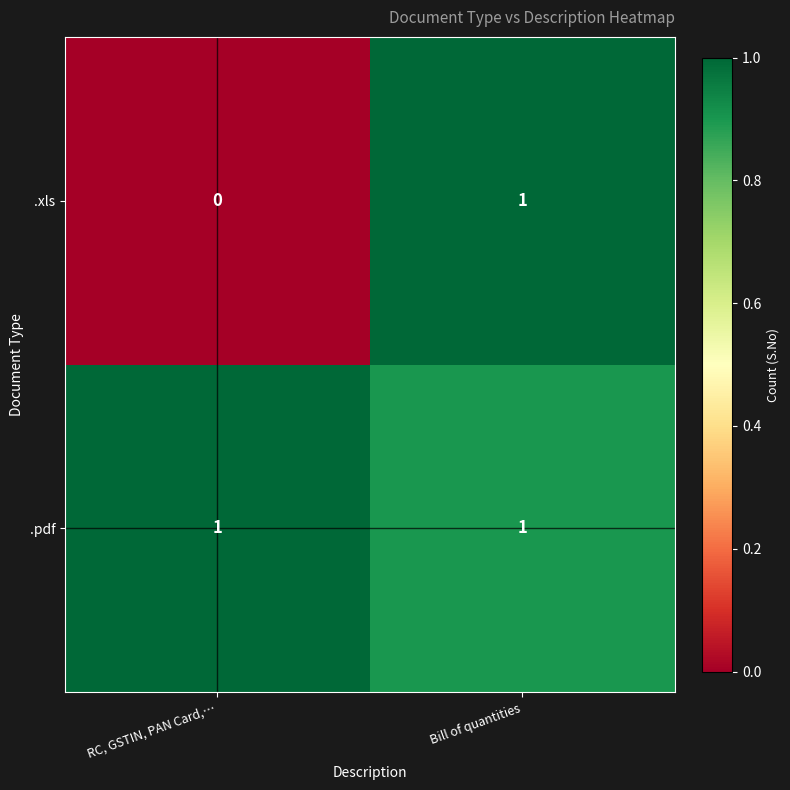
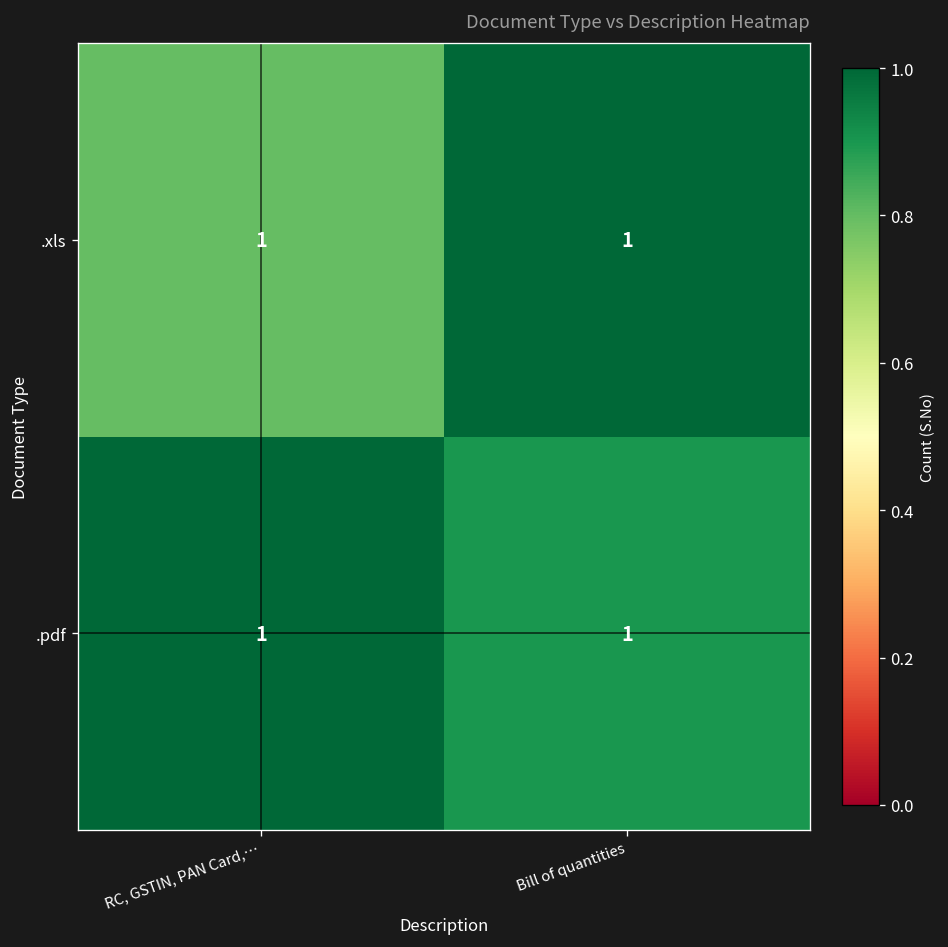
.xls, RC, GSTIN, PAN Card,…: 0 -> 1
